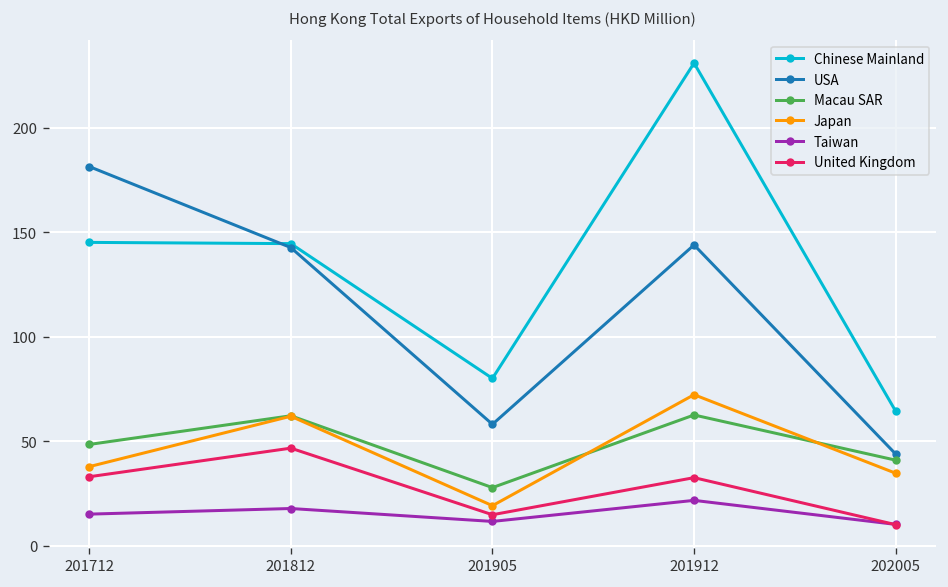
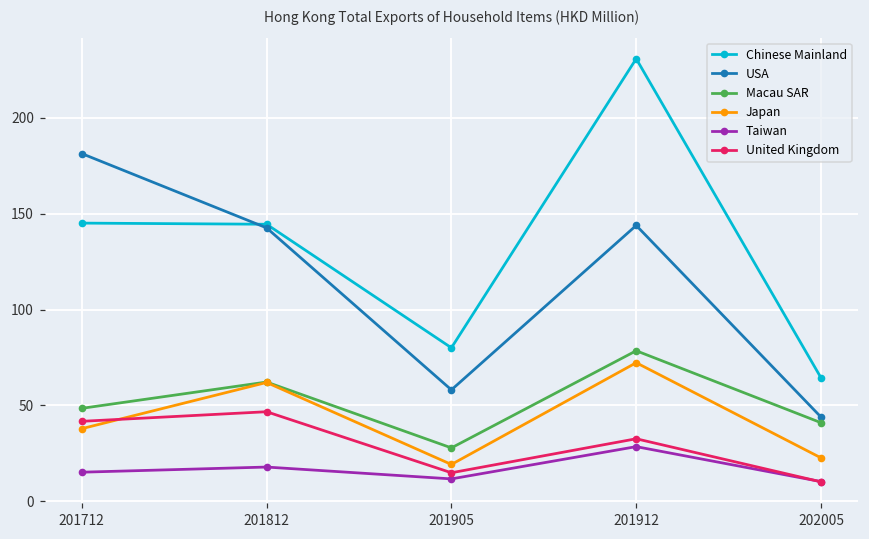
United Kingdom, 201712: 33 -> 42
Macau SAR, 201912: 63 -> 79
Taiwan, 201912: 22 -> 28
Japan, 202005: 35 -> 23
